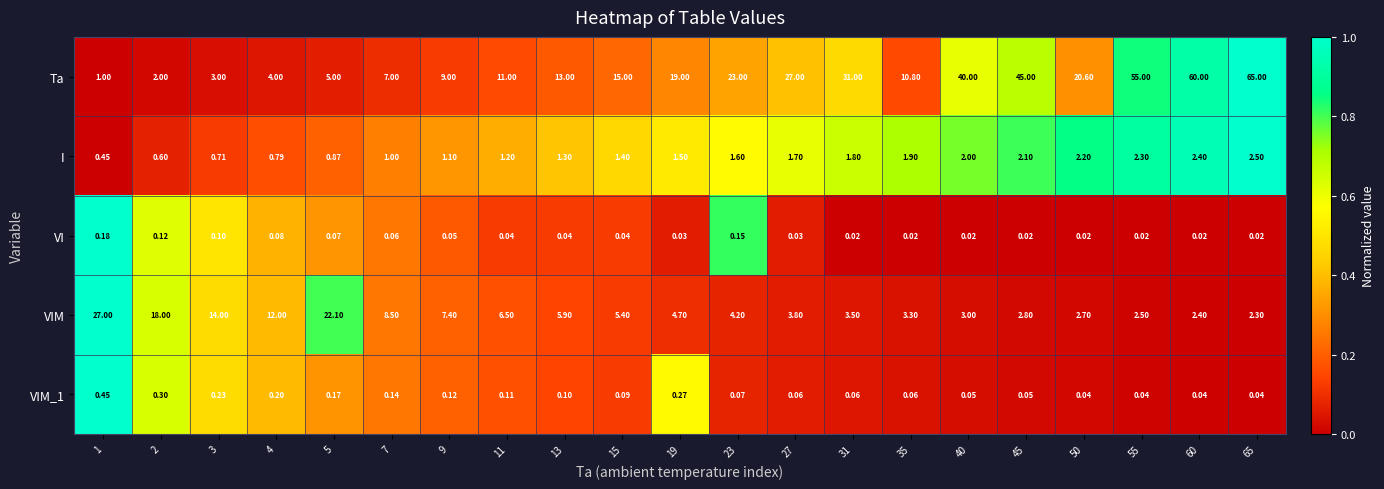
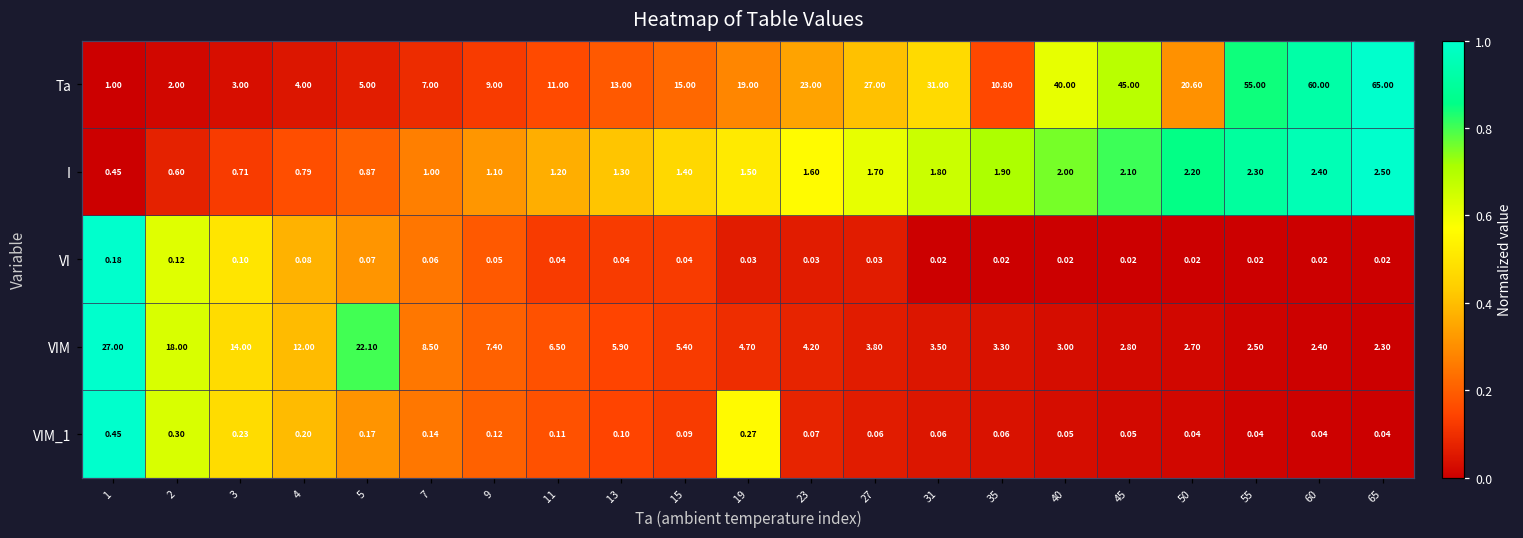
VI, 23: 0.15 -> 0.03
